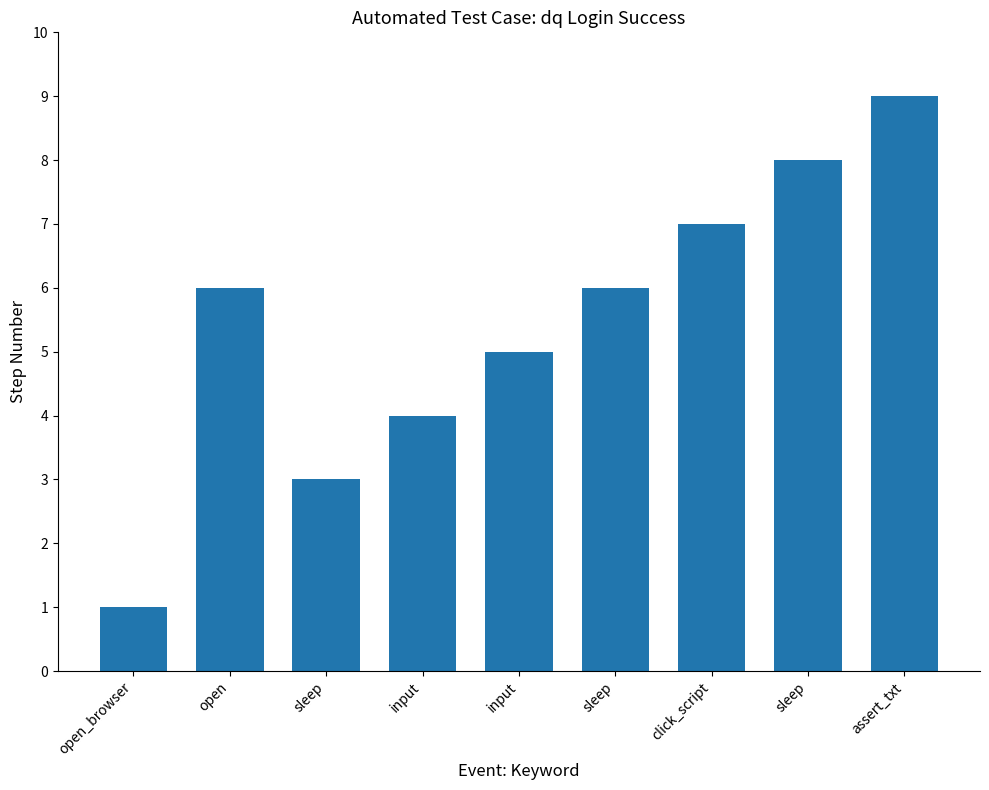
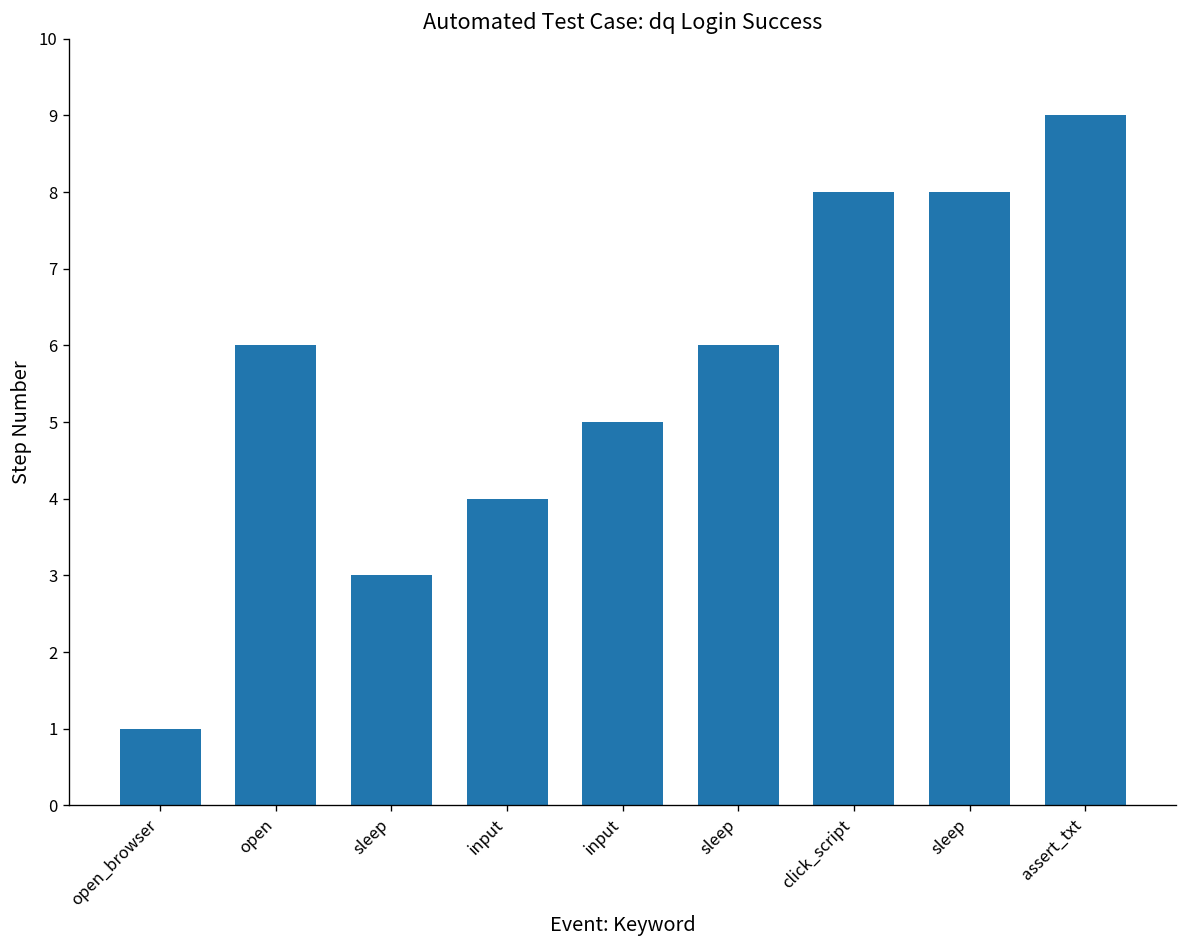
click_script: 7 -> 8
